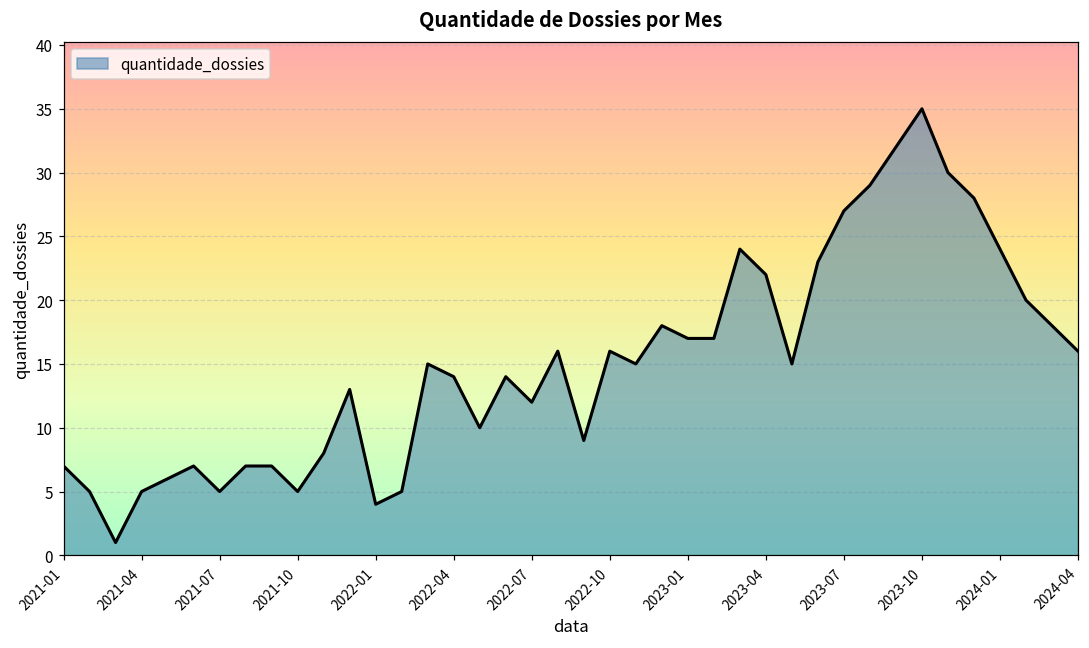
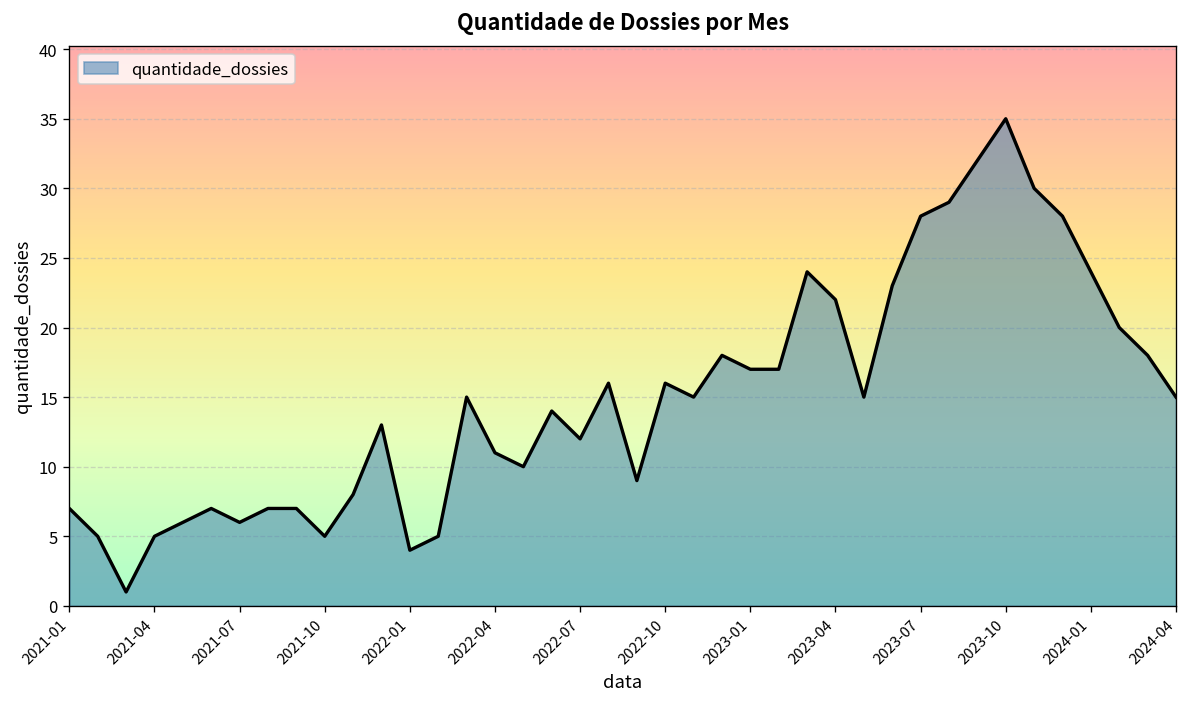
2021-07: 5 -> 6
2022-04: 14 -> 11
2023-07: 27 -> 28
2024-04: 16 -> 15
